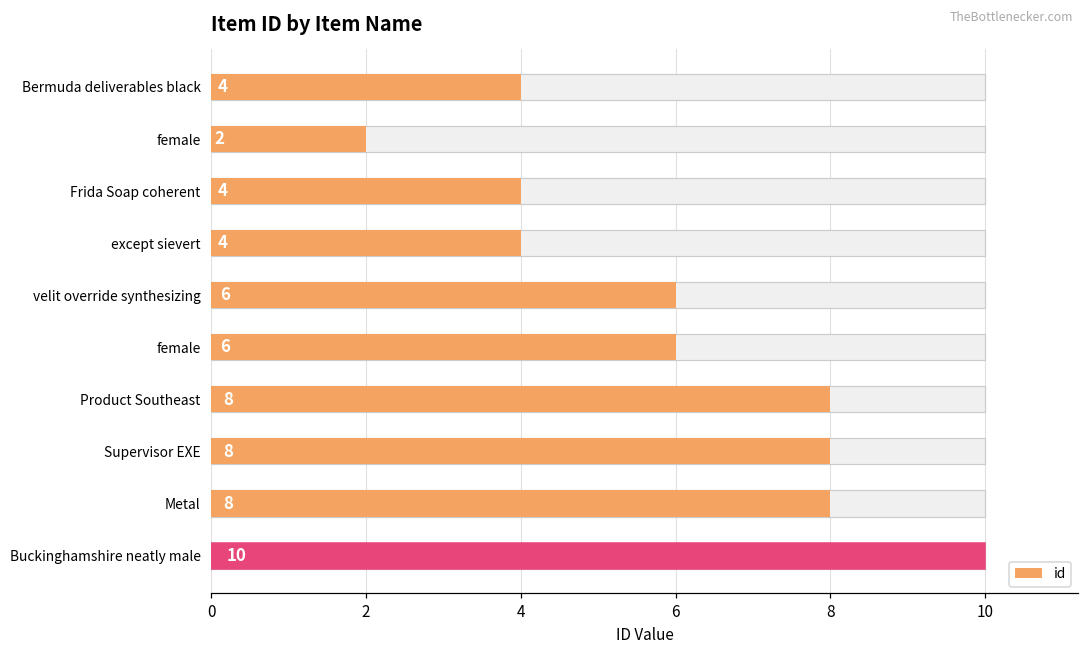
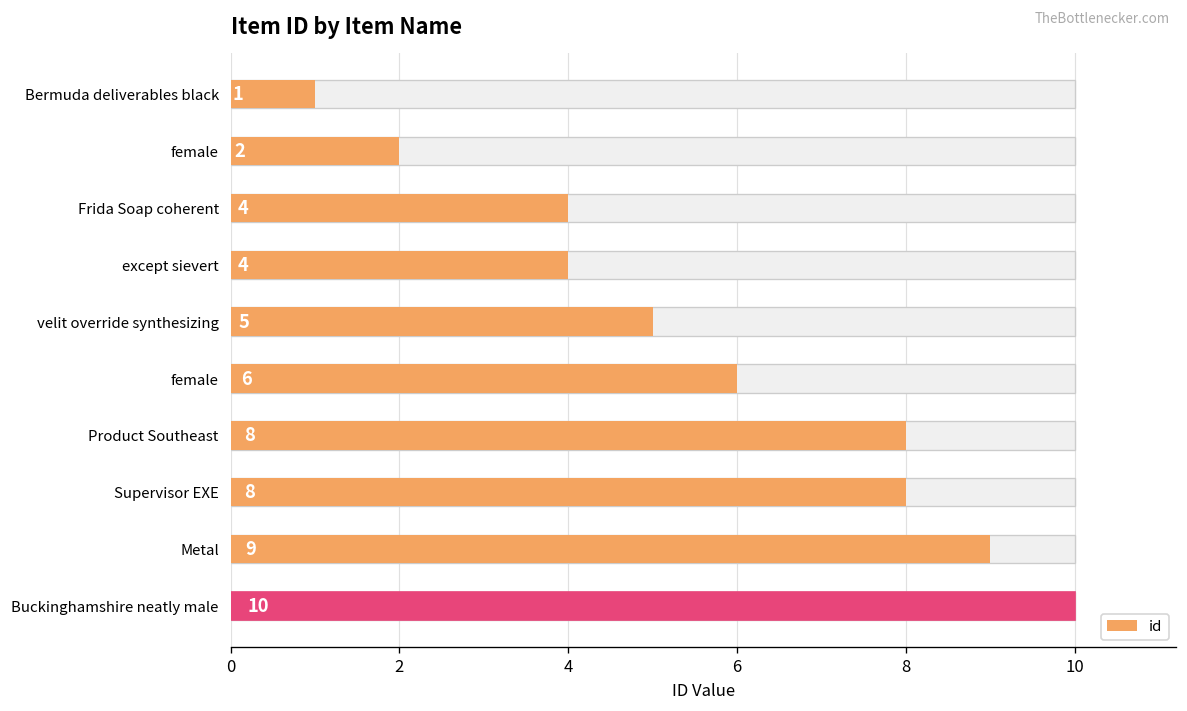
id, Bermuda deliverables black: 4 -> 1
id, velit override synthesizing: 6 -> 5
id, Metal: 8 -> 9
